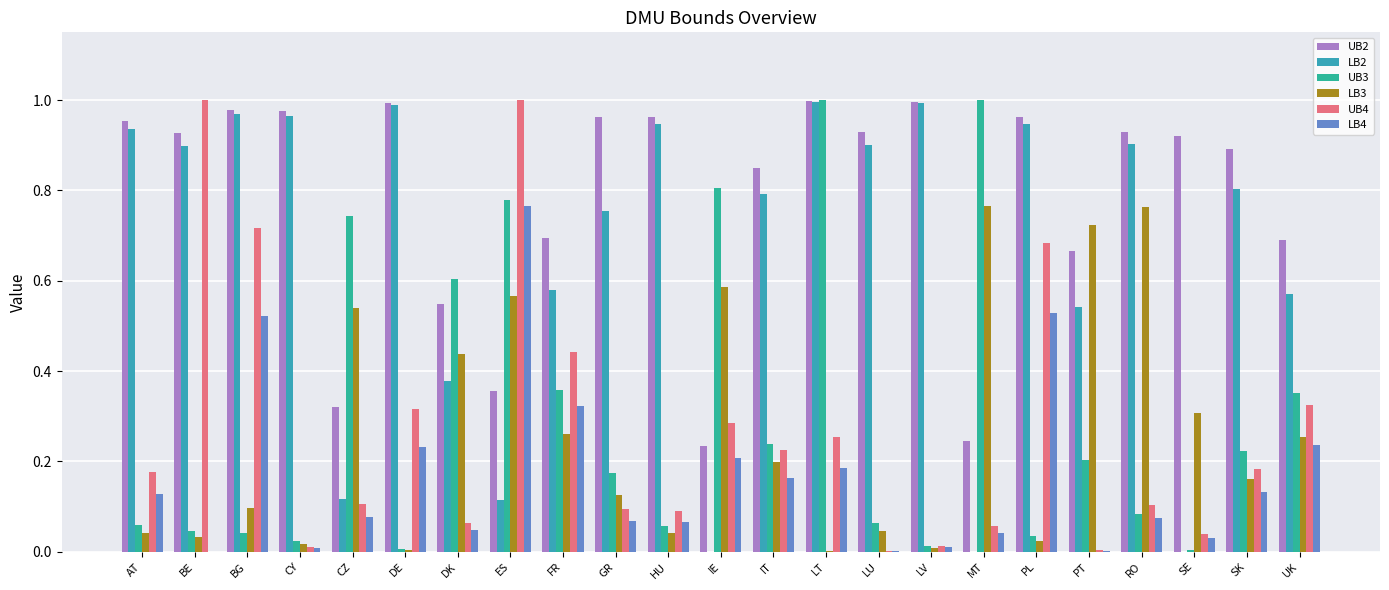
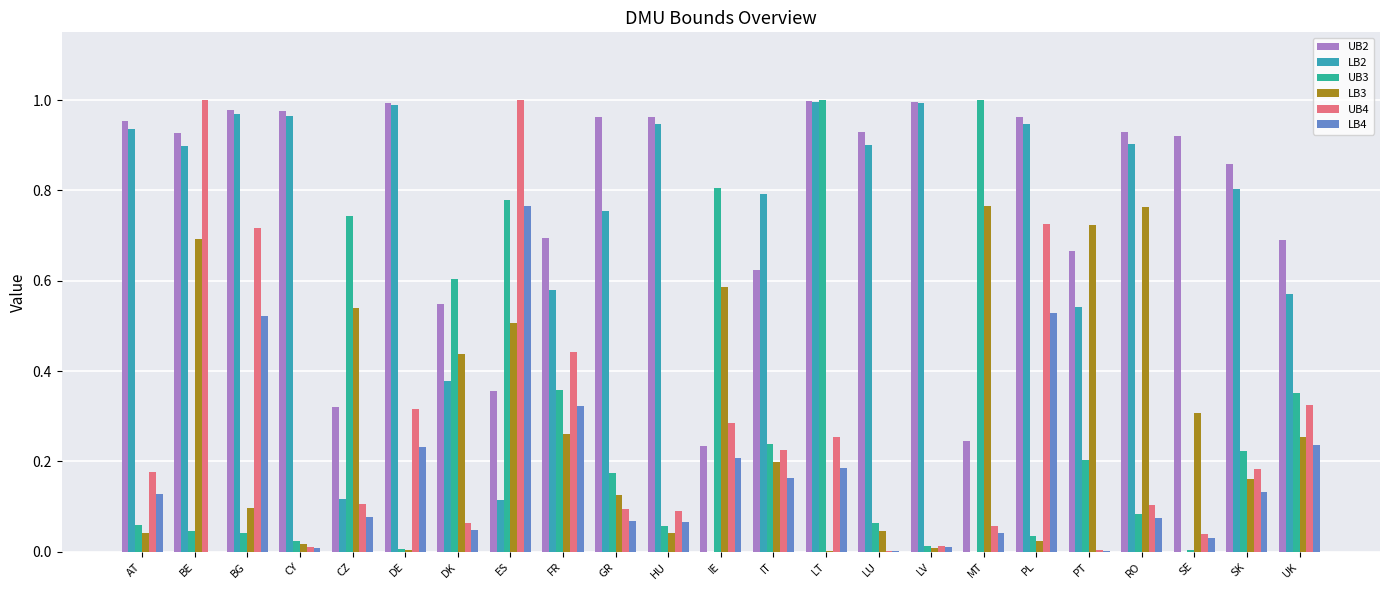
LB3, BE: 0.03 -> 0.69
LB3, ES: 0.57 -> 0.51
UB2, IT: 0.85 -> 0.62
UB4, PL: 0.68 -> 0.73
UB2, SK: 0.89 -> 0.86
